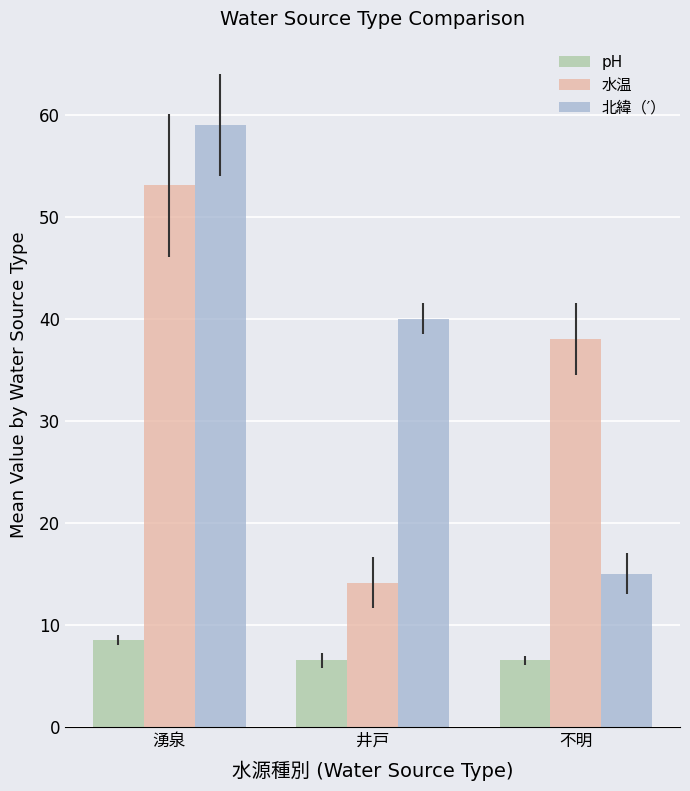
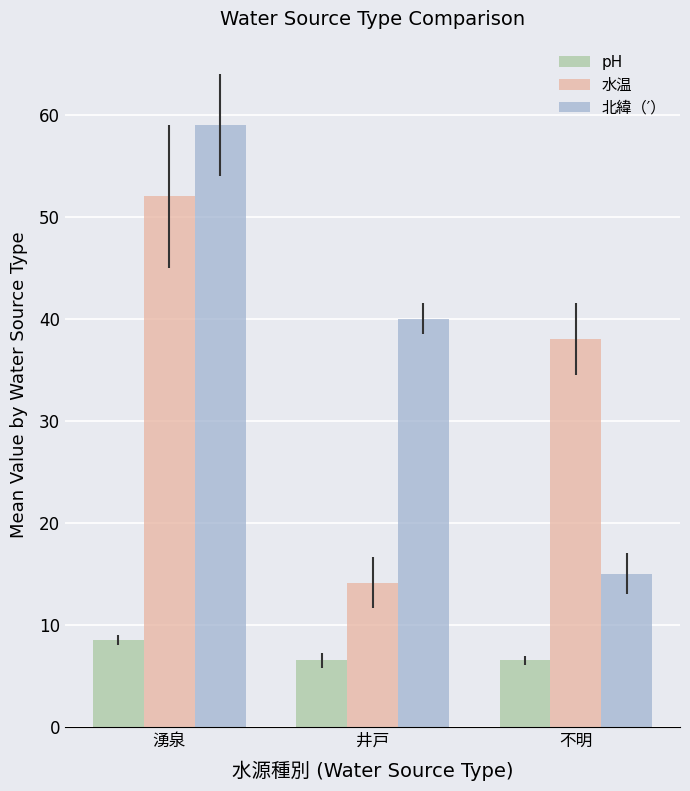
水温, 湧泉: 53.1 -> 52.0
